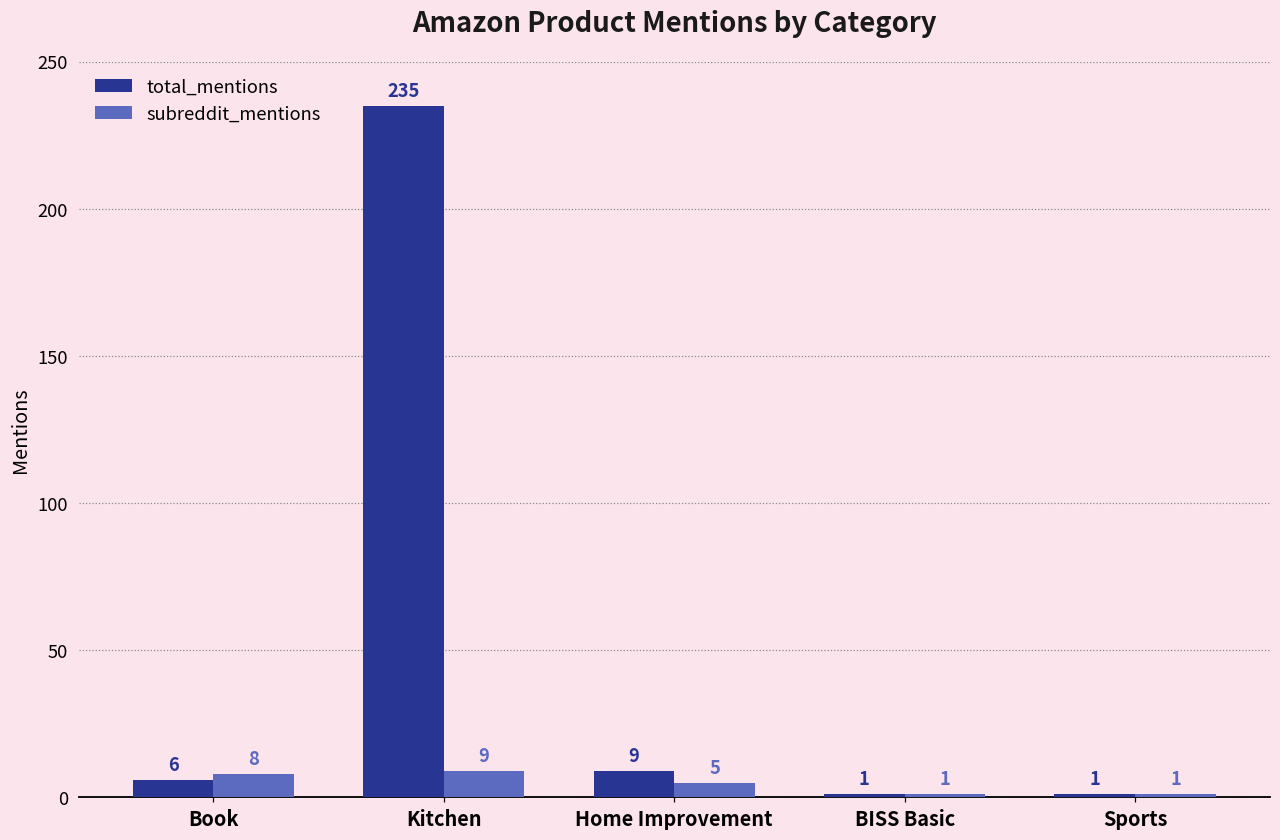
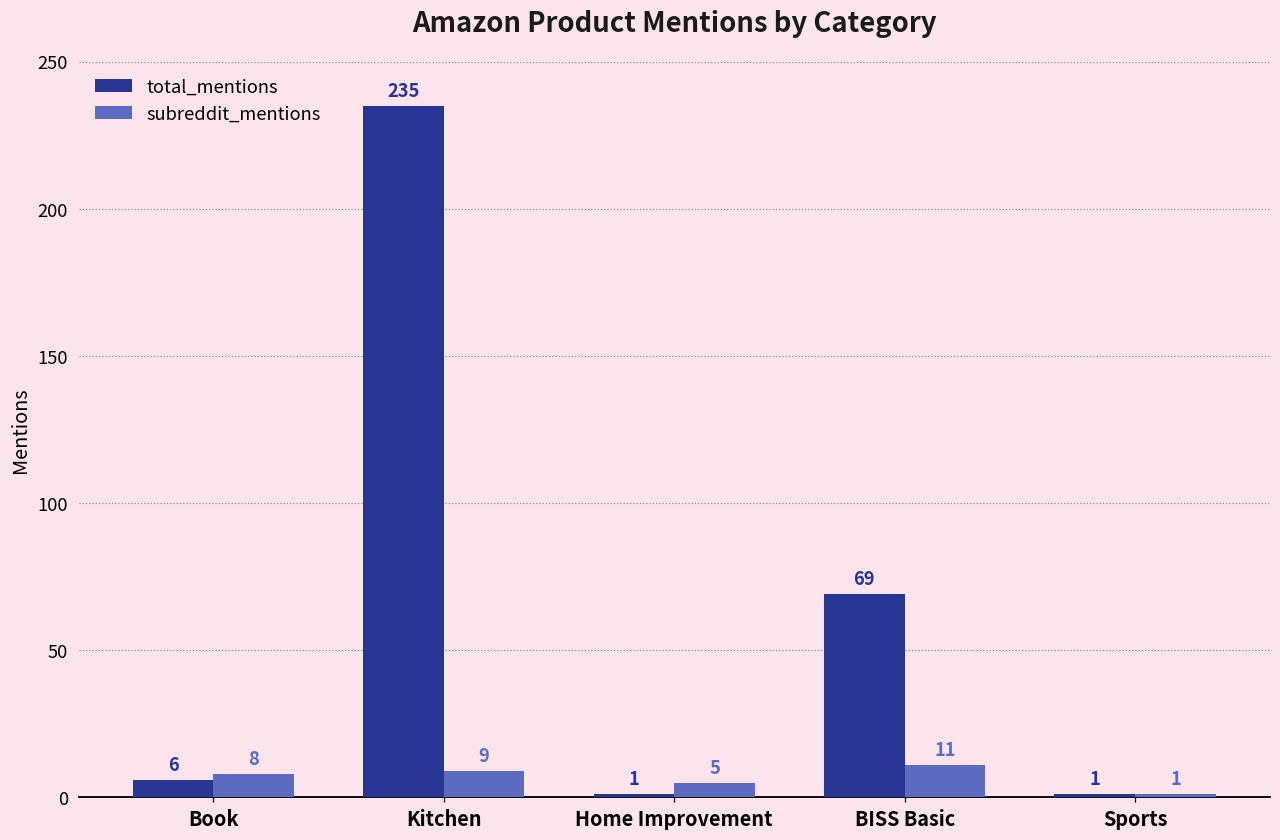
total_mentions, Home Improvement: 9 -> 1
total_mentions, BISS Basic: 1 -> 69
subreddit_mentions, BISS Basic: 1 -> 11
